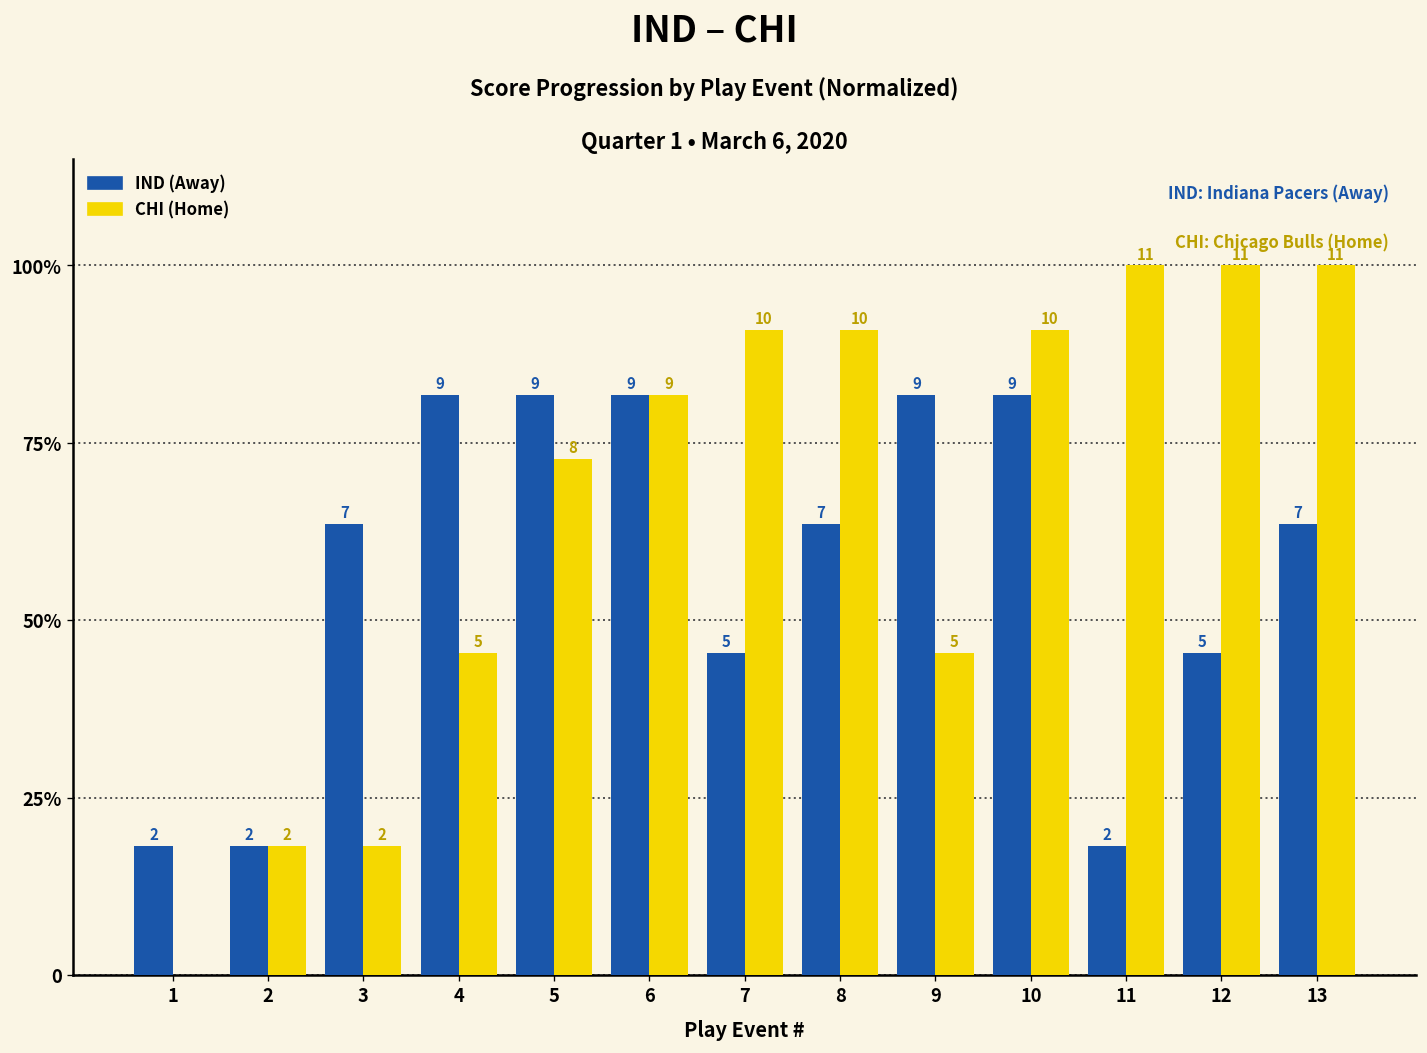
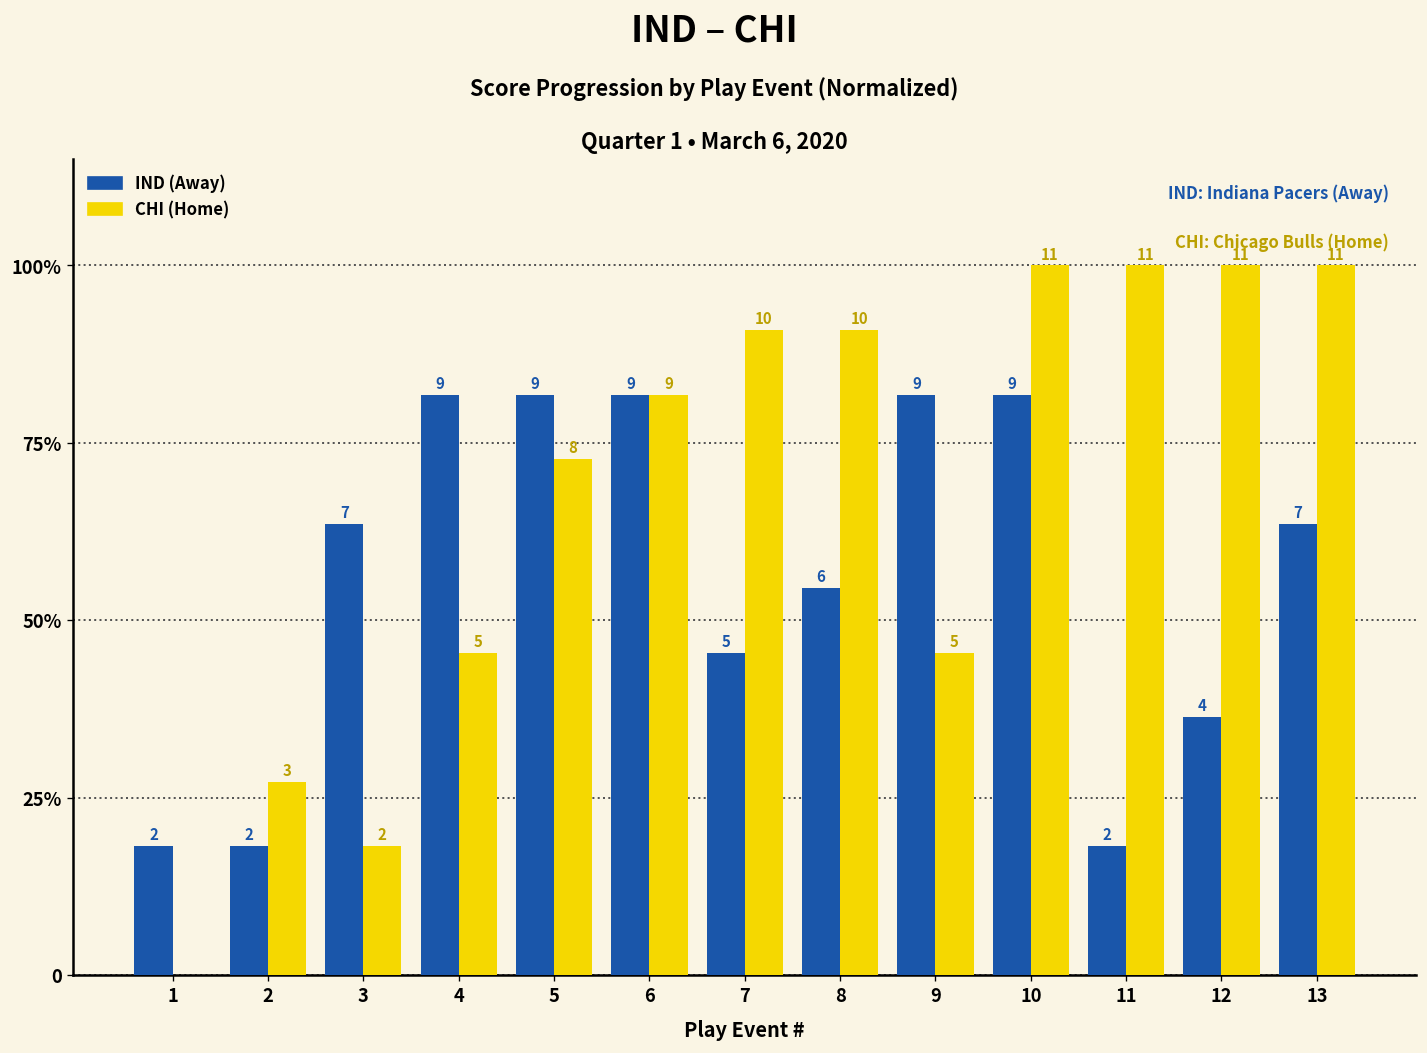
CHI (Home), 2: 2 -> 3
IND (Away), 8: 7 -> 6
CHI (Home), 10: 10 -> 11
IND (Away), 12: 5 -> 4
